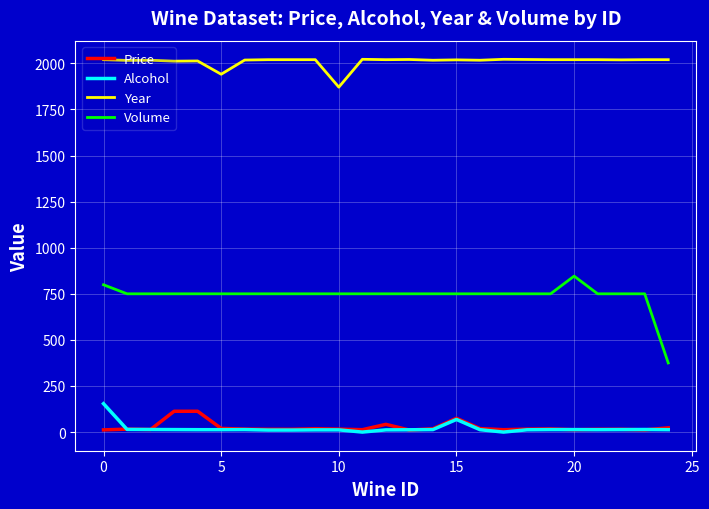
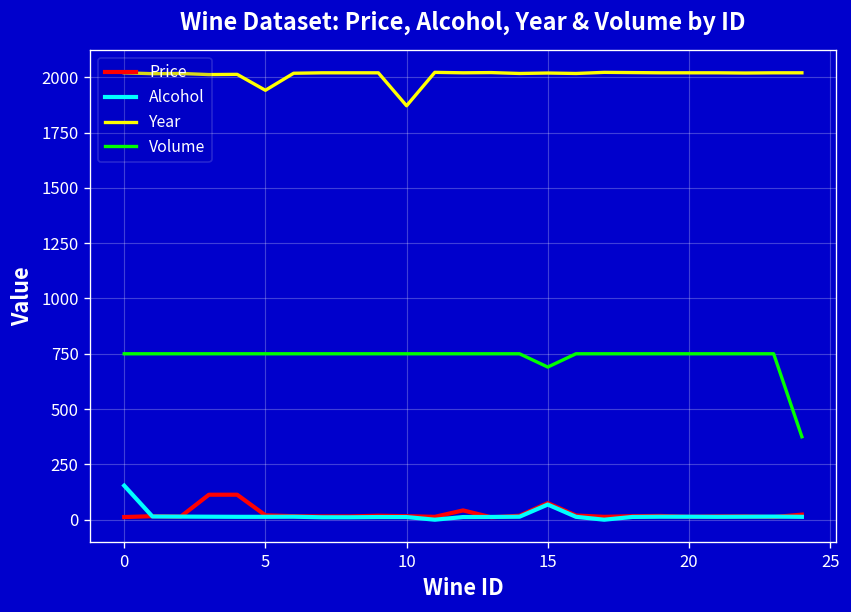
Volume, 0: 800 -> 750
Volume, 15: 750 -> 690
Volume, 20: 850 -> 750
